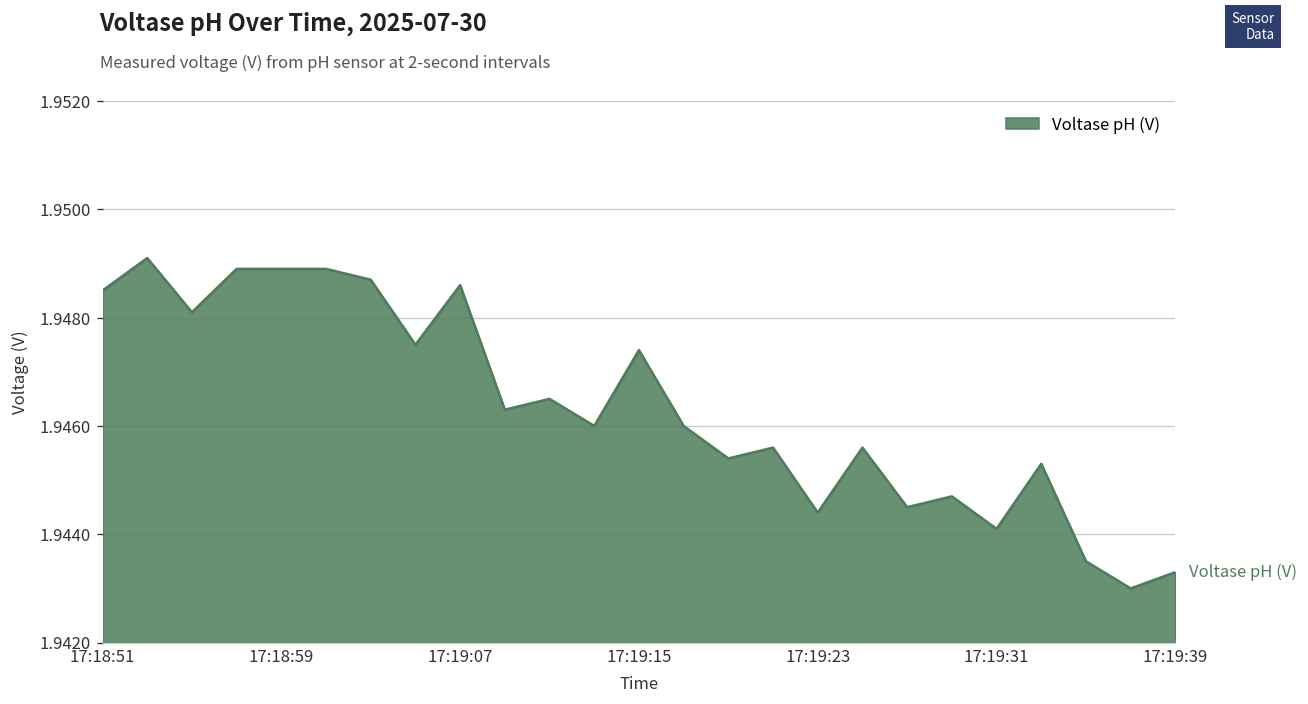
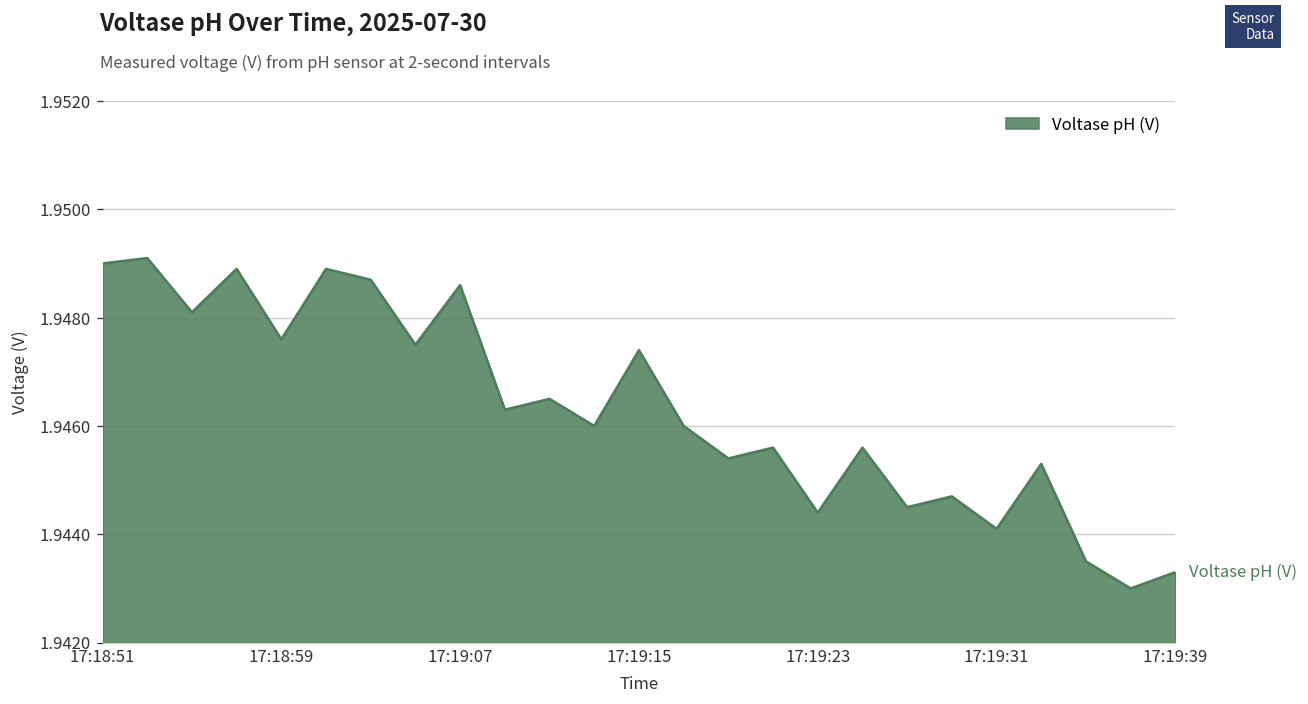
17:18:51: 1.9485 -> 1.9490
17:18:59: 1.9489 -> 1.9476
